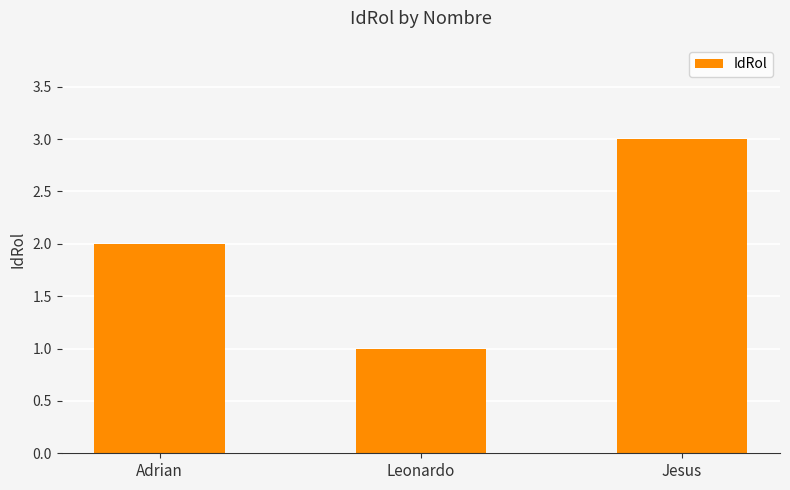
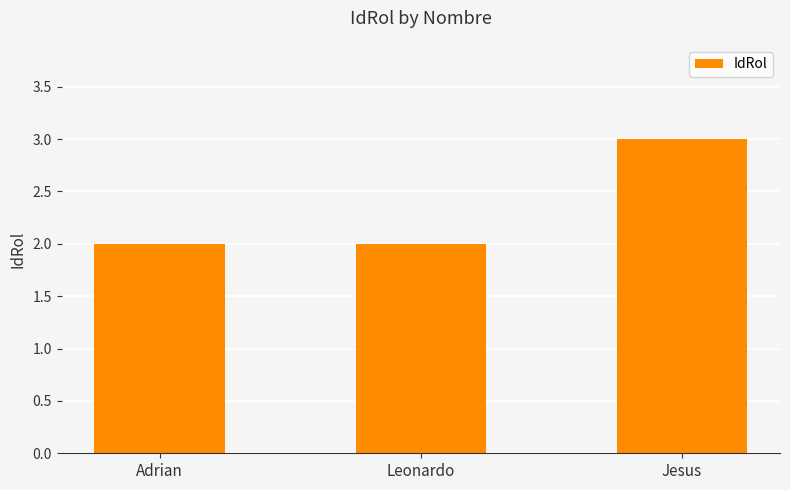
Leonardo: 1 -> 2
